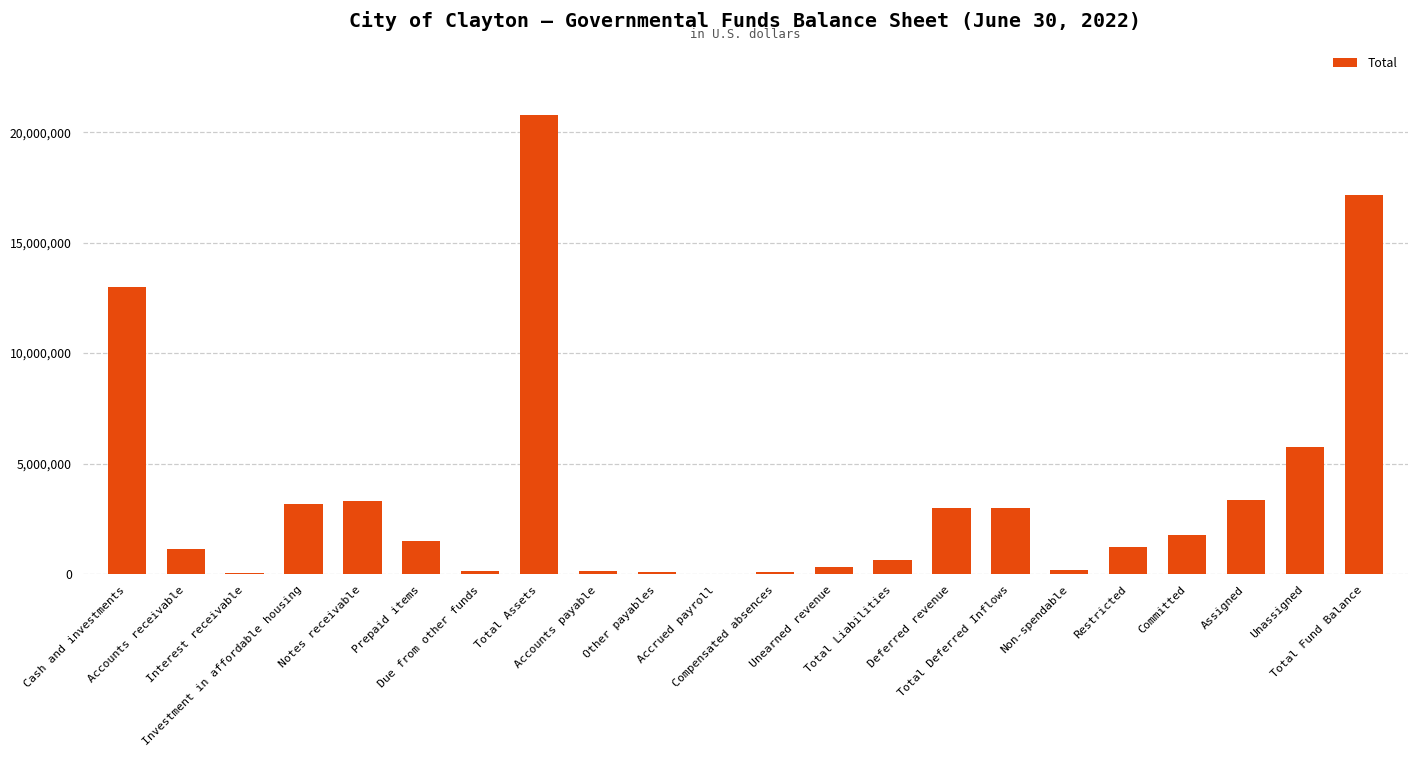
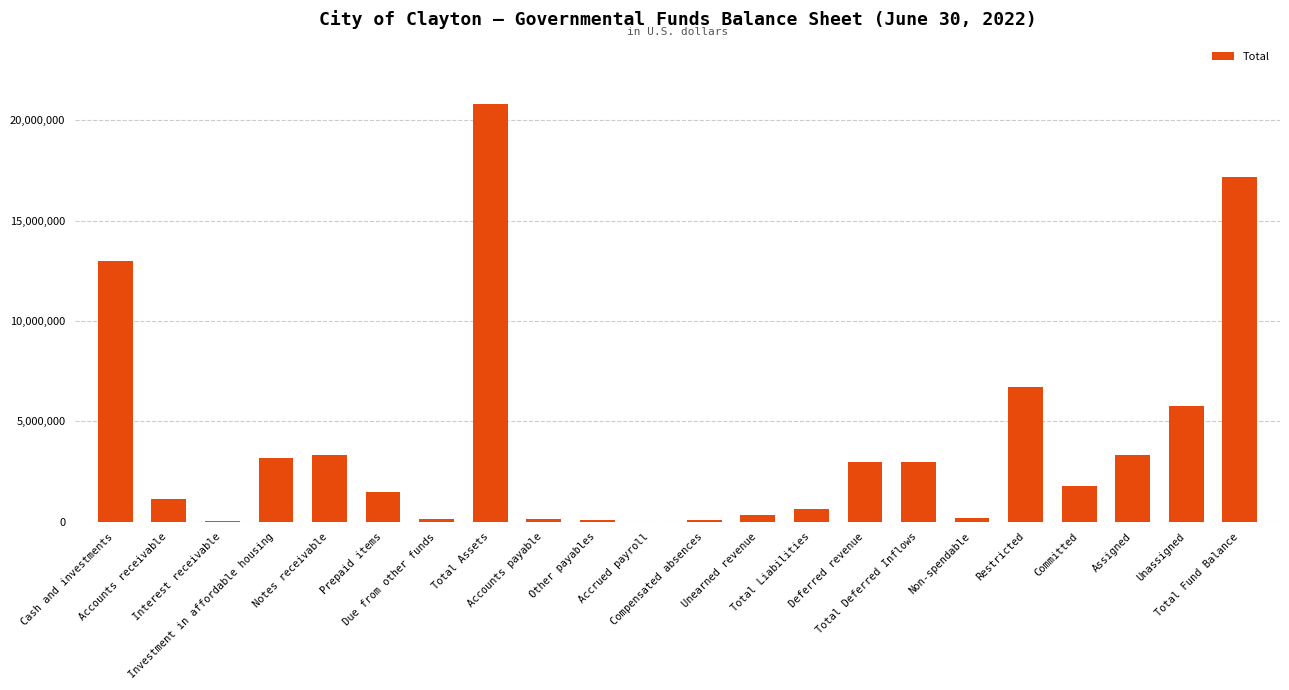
Restricted: 1,200,000 -> 6,700,000
